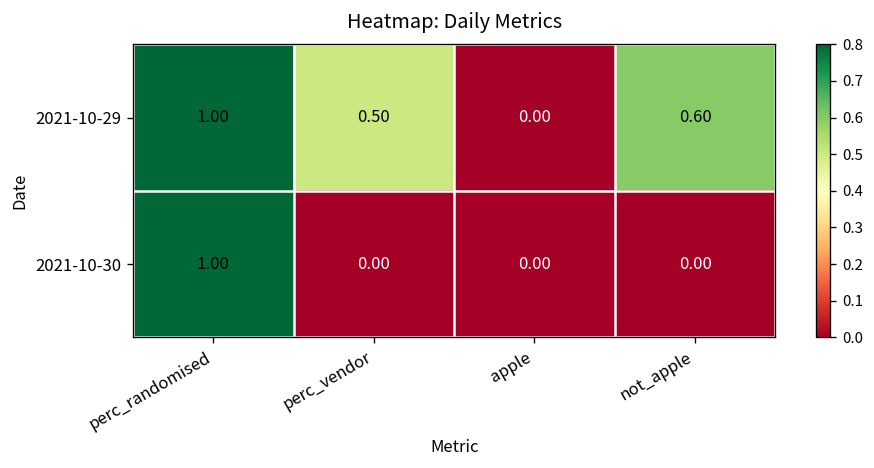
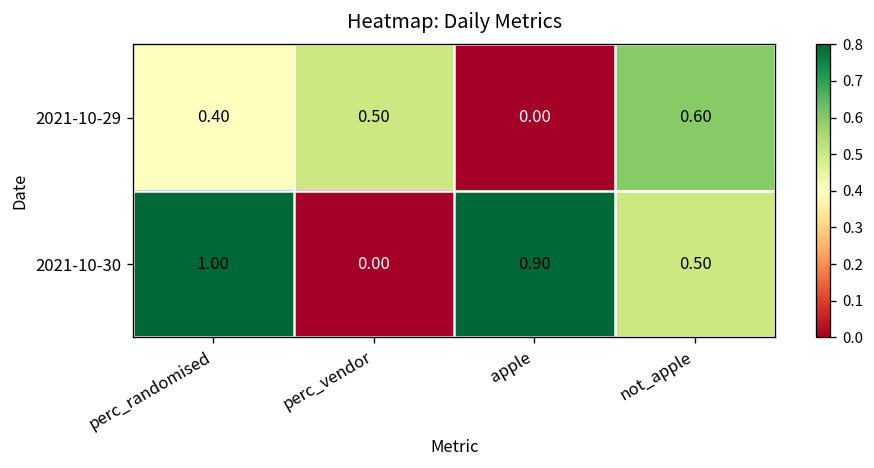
2021-10-29, perc_randomised: 1.00 -> 0.40
2021-10-30, apple: 0.00 -> 0.90
2021-10-30, not_apple: 0.00 -> 0.50
